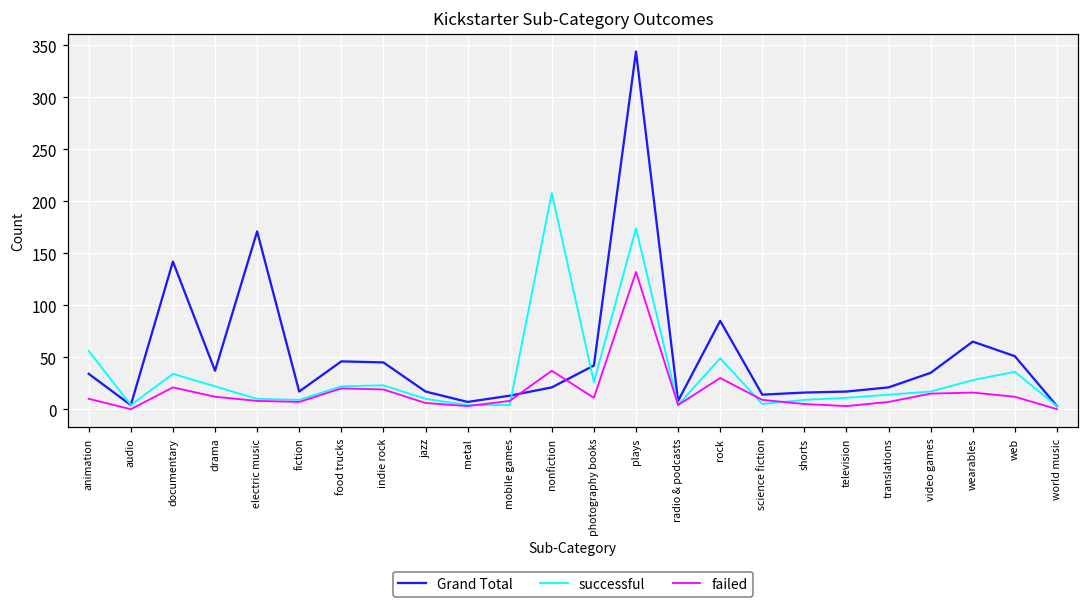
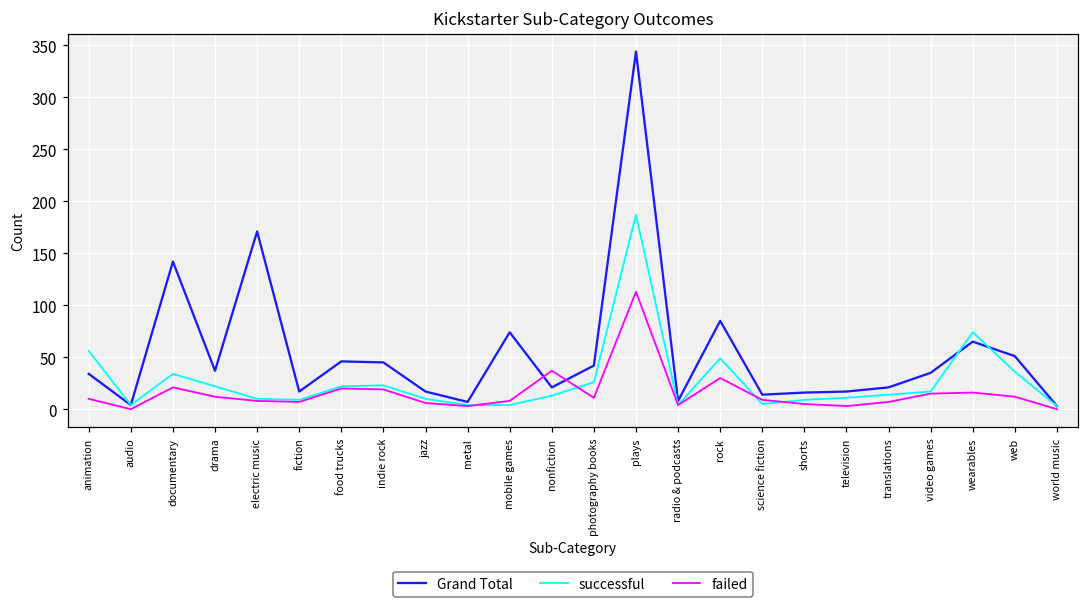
Grand Total, mobile games: 10 -> 70
successful, nonfiction: 210 -> 10
successful, plays: 170 -> 190
failed, plays: 130 -> 110
successful, wearables: 30 -> 70
